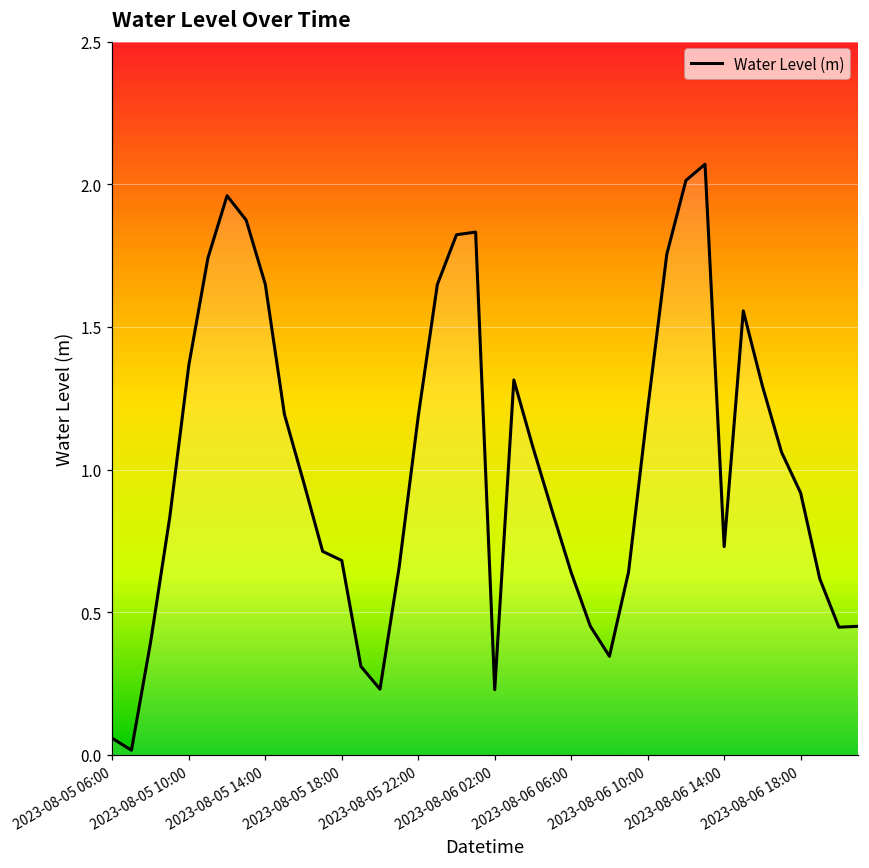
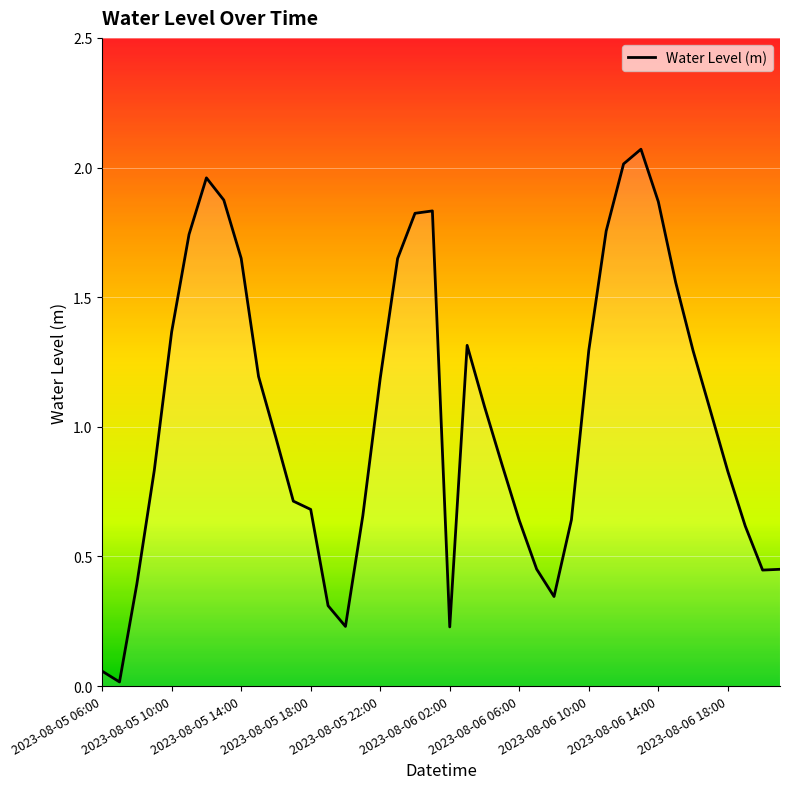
2023-08-06 10:00: 1.21 -> 1.30
2023-08-06 14:00: 0.73 -> 1.87
2023-08-06 18:00: 0.92 -> 0.83
